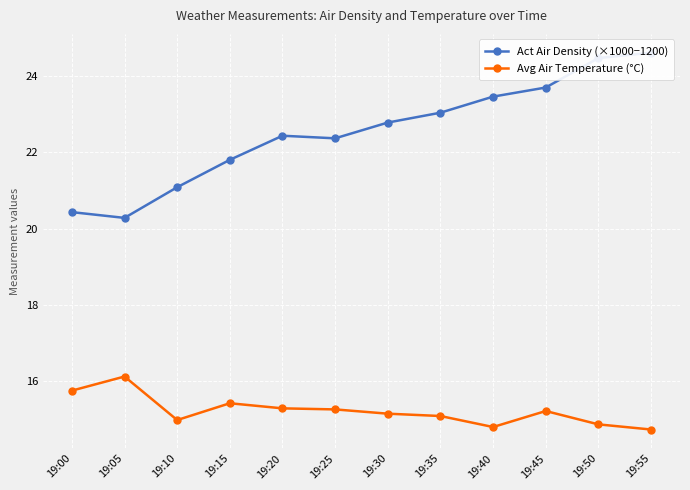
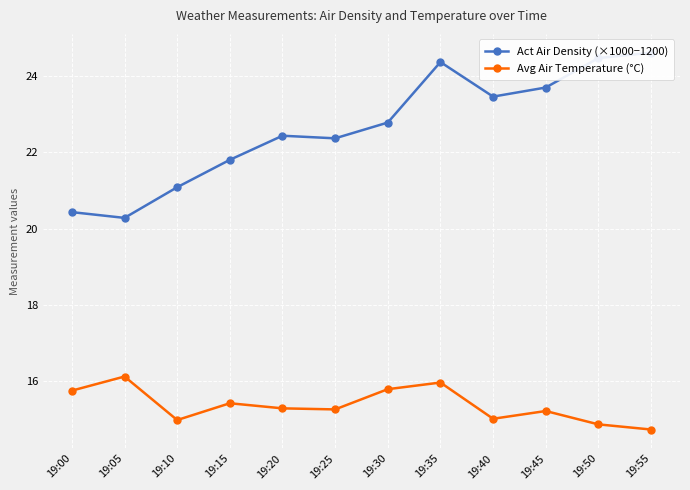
Avg Air Temperature (°C), 19:30: 15.2 -> 15.8
Act Air Density (×1000−1200), 19:35: 23.0 -> 24.4
Avg Air Temperature (°C), 19:35: 15.1 -> 16.0
Avg Air Temperature (°C), 19:40: 14.8 -> 15.0
